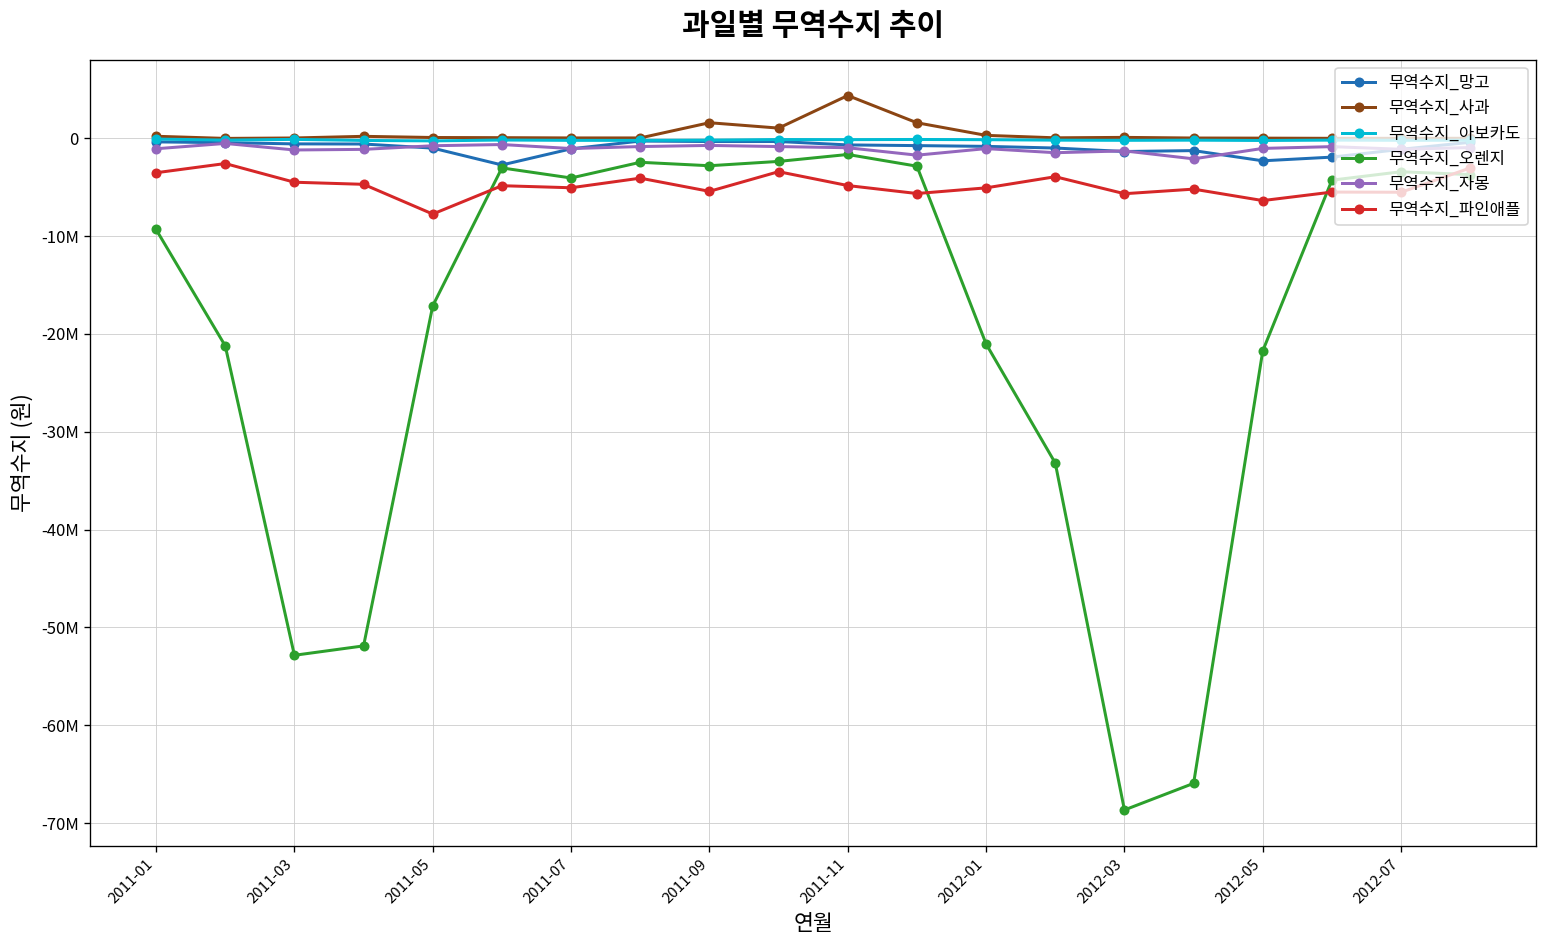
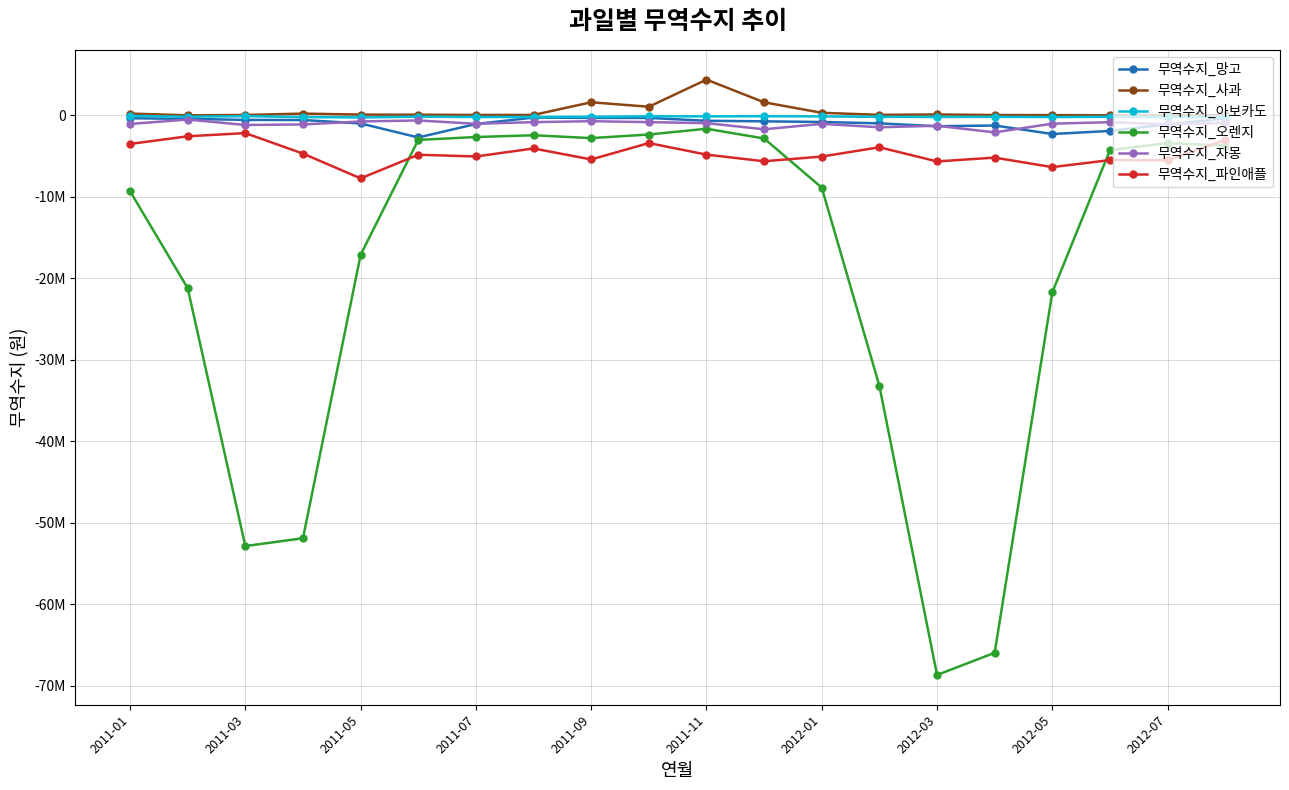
무역수지_파인애플, 2011-03: -4000000 -> -2000000
무역수지_오렌지, 2011-07: -4000000 -> -3000000
무역수지_오렌지, 2012-01: -21000000 -> -9000000
